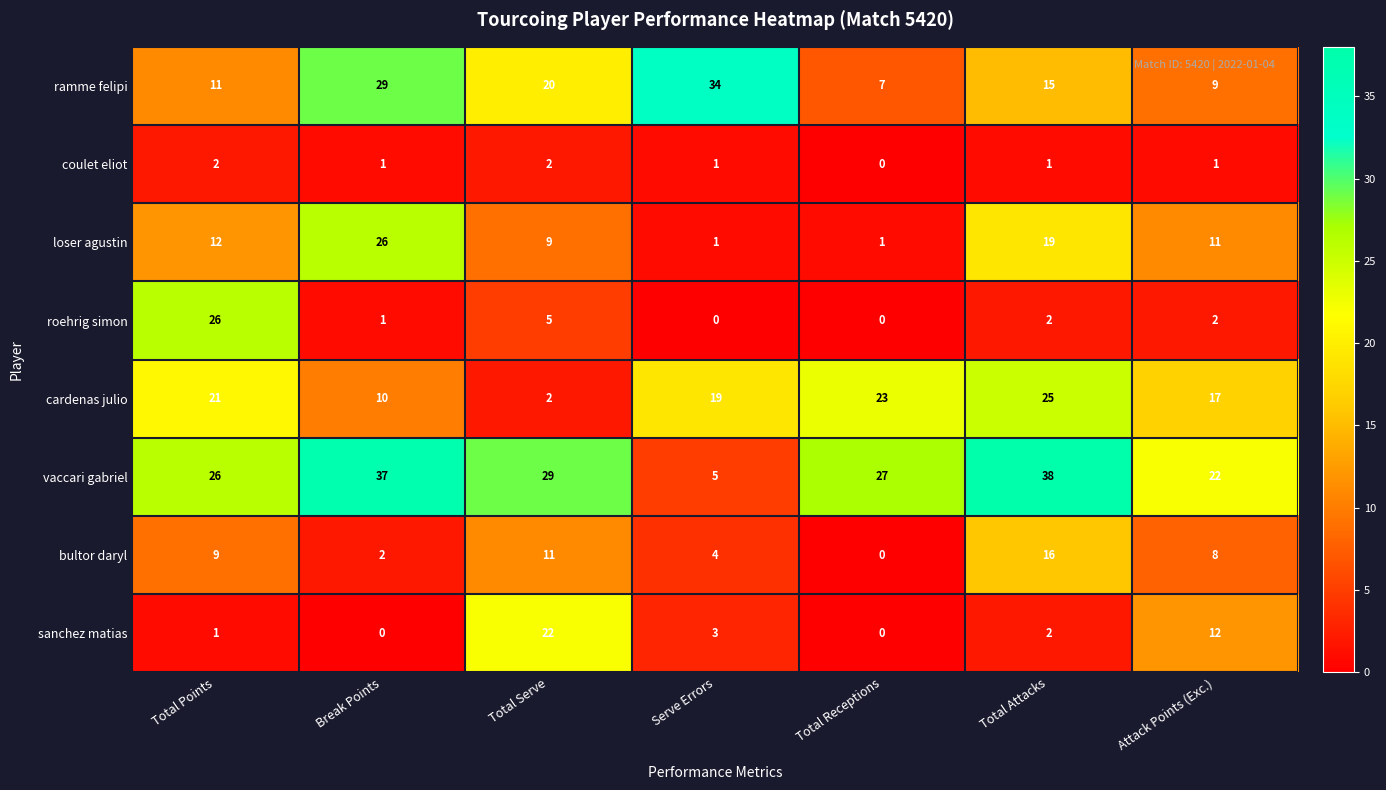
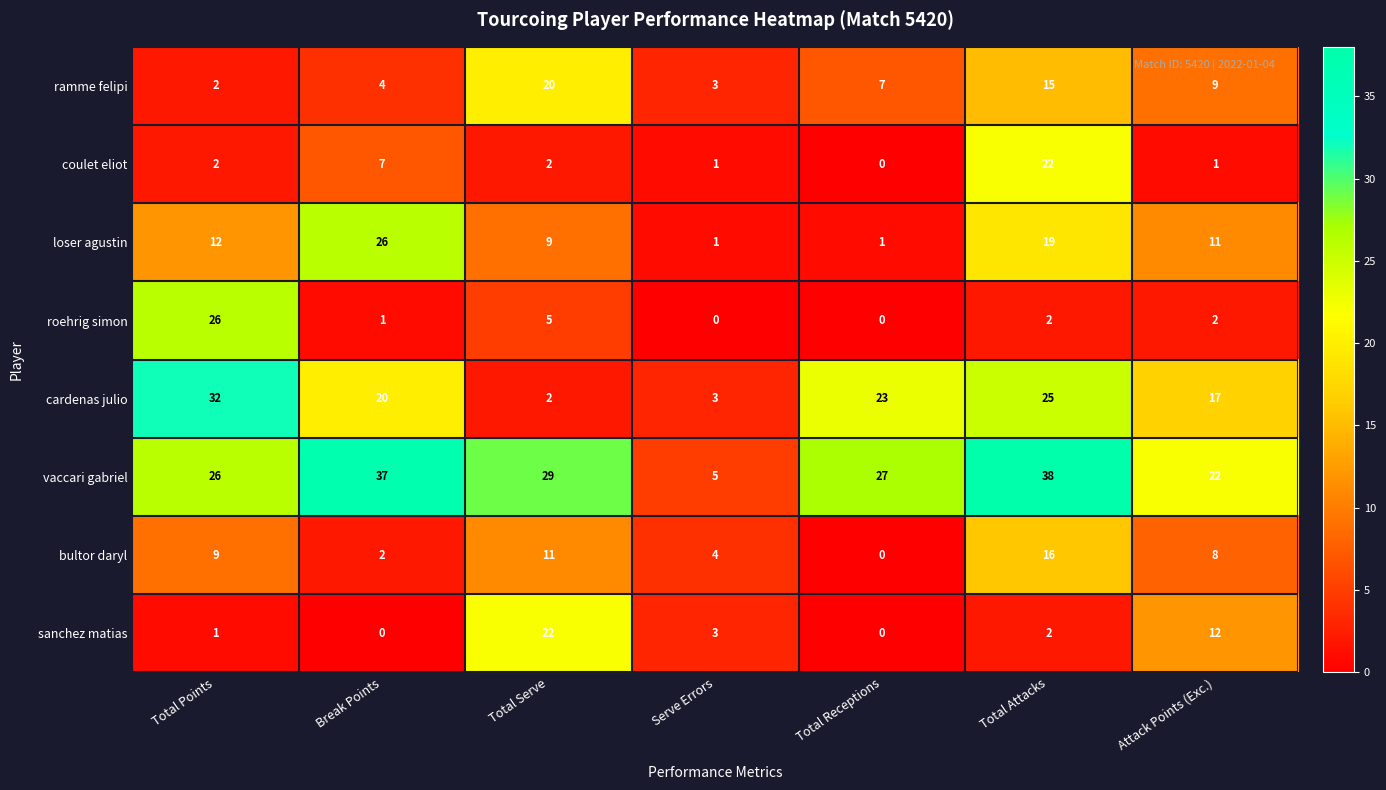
ramme felipi, Total Points: 11 -> 2
ramme felipi, Break Points: 29 -> 4
ramme felipi, Serve Errors: 34 -> 3
coulet eliot, Break Points: 1 -> 7
coulet eliot, Total Attacks: 1 -> 22
cardenas julio, Total Points: 21 -> 32
cardenas julio, Break Points: 10 -> 20
cardenas julio, Serve Errors: 19 -> 3
